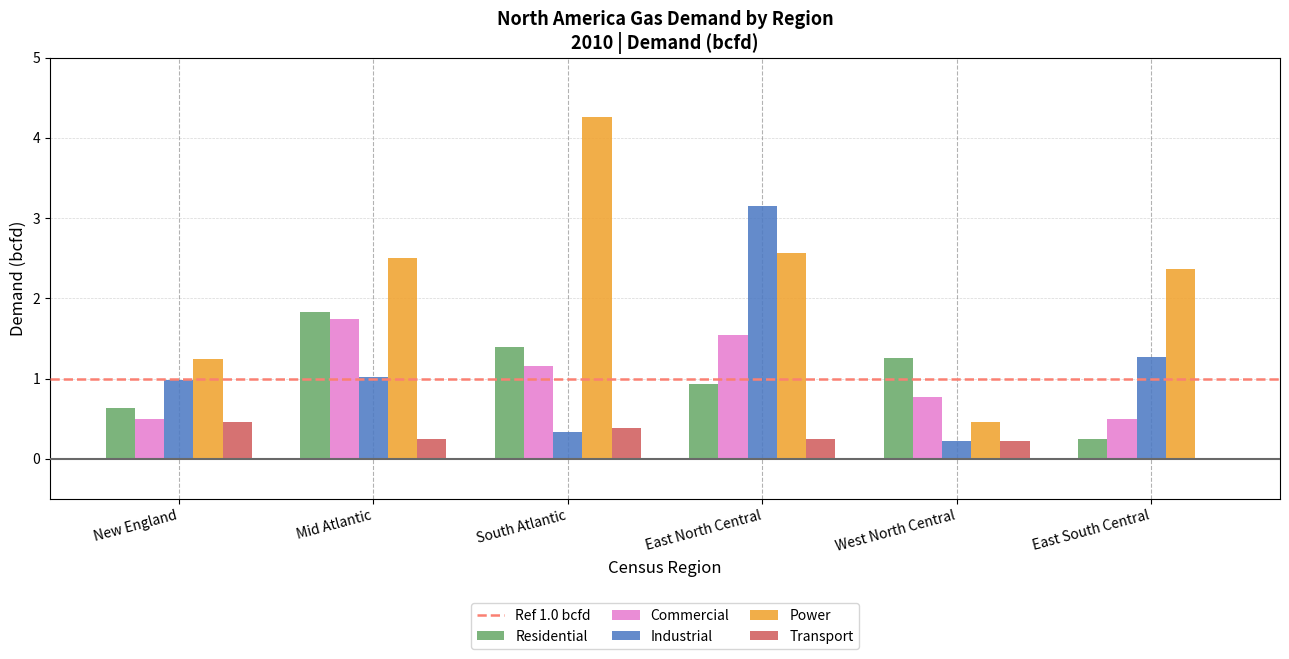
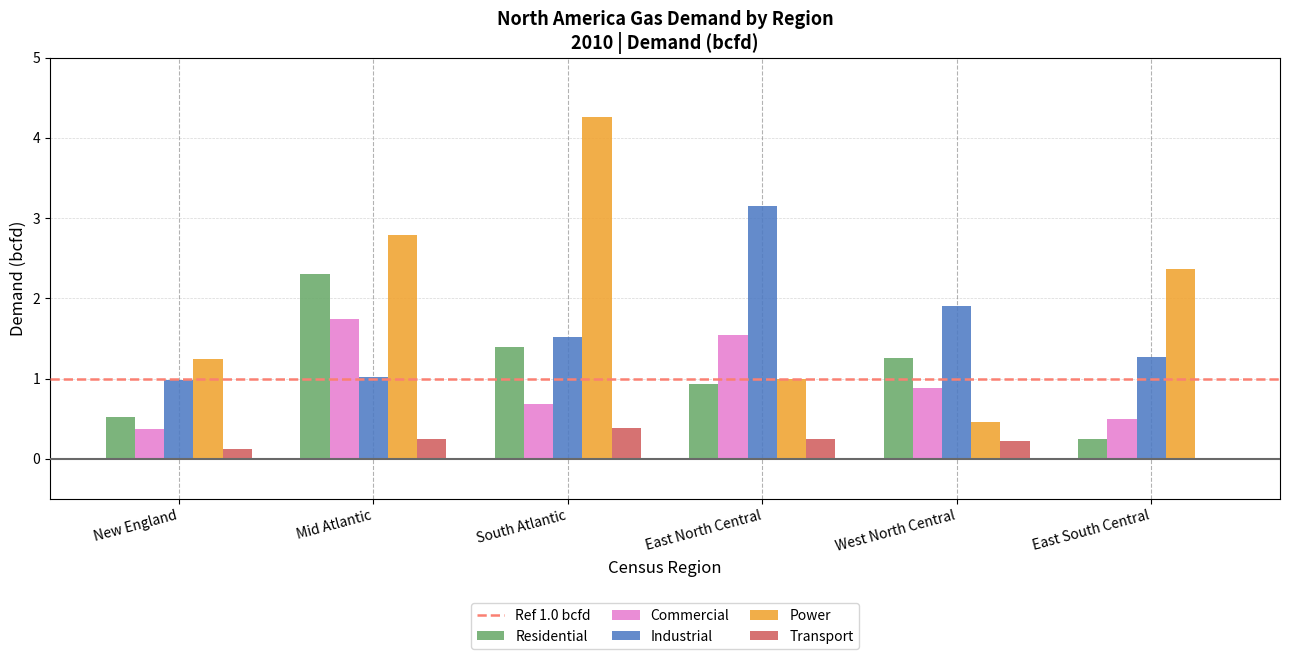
Residential, New England: 0.6 -> 0.5
Commercial, New England: 0.5 -> 0.4
Transport, New England: 0.5 -> 0.1
Residential, Mid Atlantic: 1.8 -> 2.3
Power, Mid Atlantic: 2.5 -> 2.8
Commercial, South Atlantic: 1.2 -> 0.7
Industrial, South Atlantic: 0.3 -> 1.5
Power, East North Central: 2.6 -> 1.0
Commercial, West North Central: 0.8 -> 0.9
Industrial, West North Central: 0.2 -> 1.9
